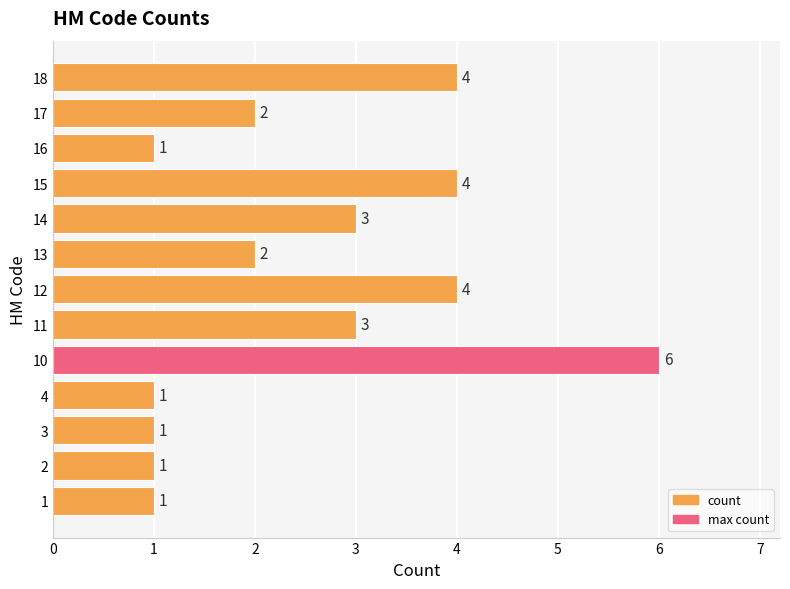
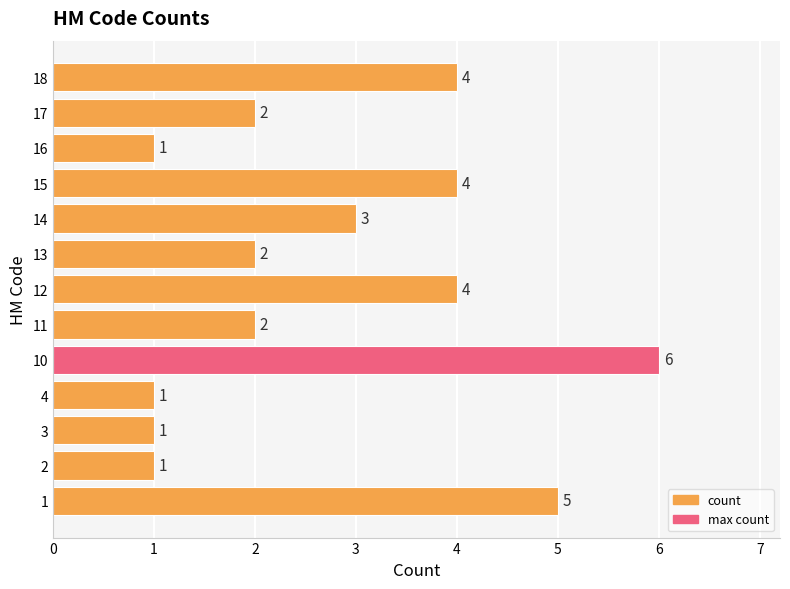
11: 3 -> 2
1: 1 -> 5
